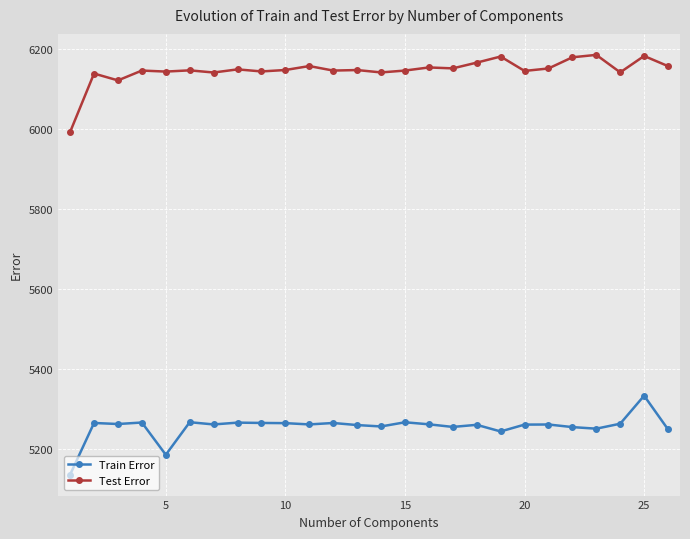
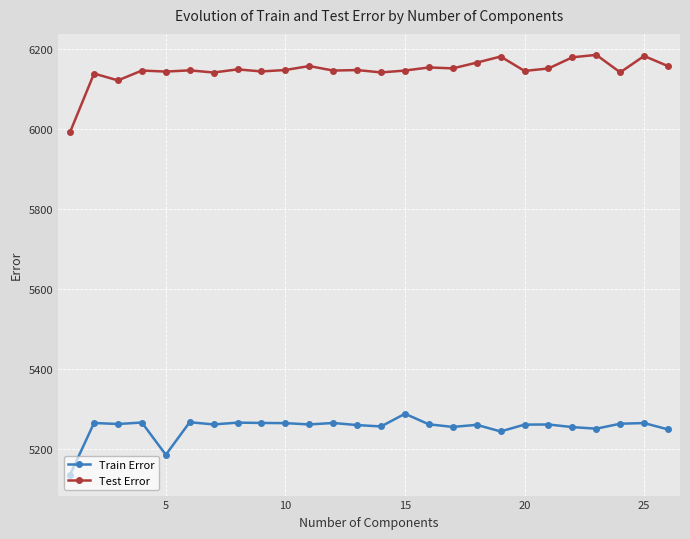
Train Error, 15: 5270 -> 5290
Train Error, 25: 5330 -> 5260
